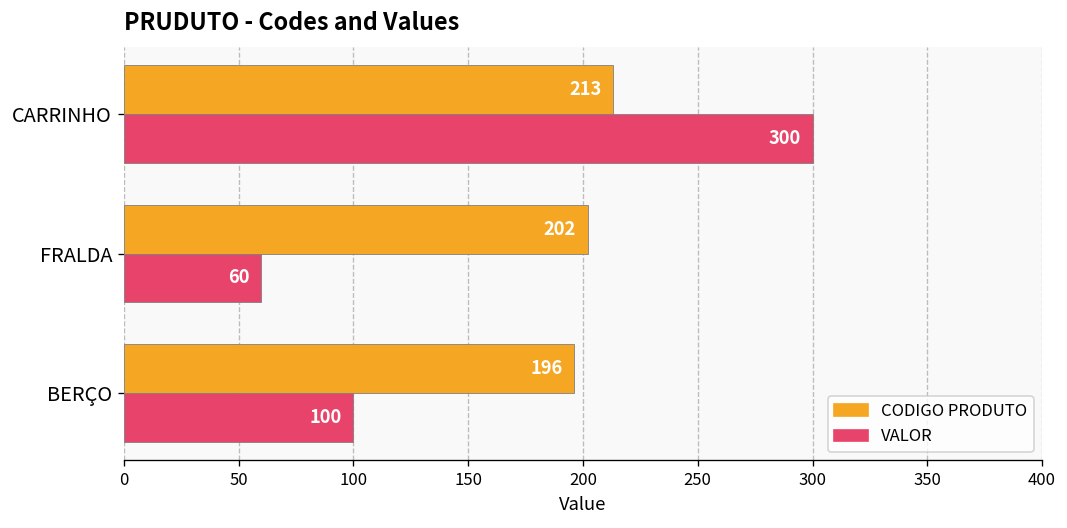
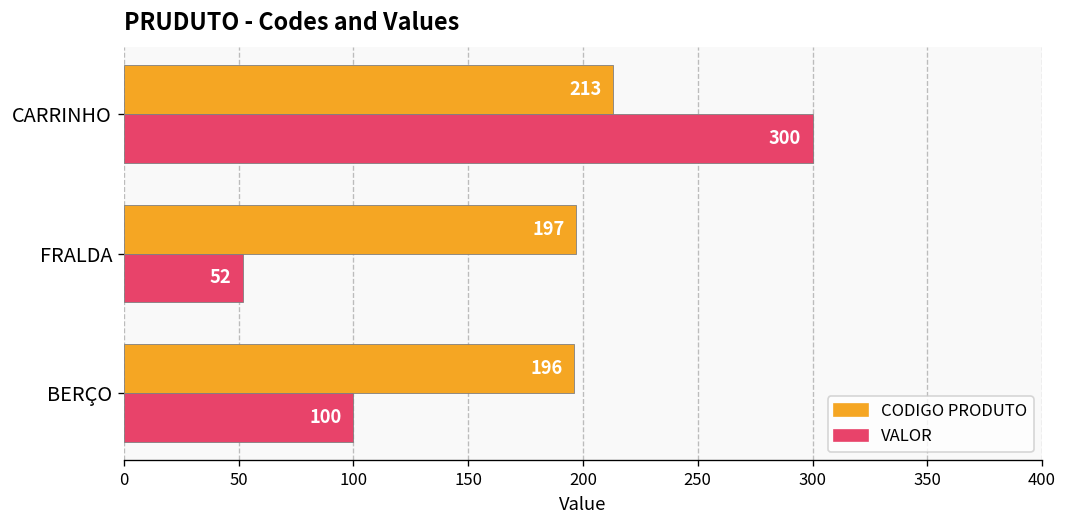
CODIGO PRODUTO, FRALDA: 202 -> 197
VALOR, FRALDA: 60 -> 52
